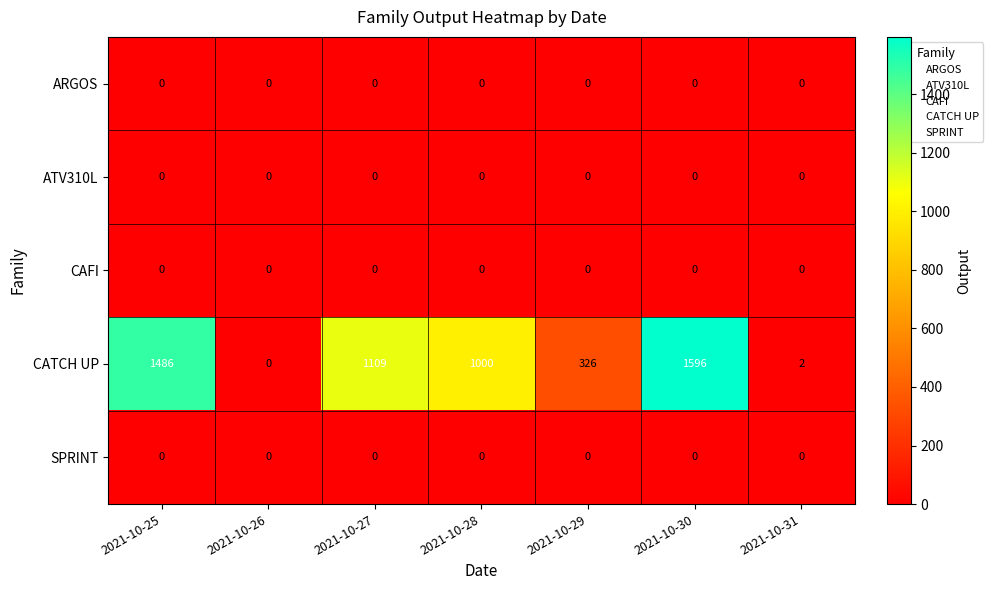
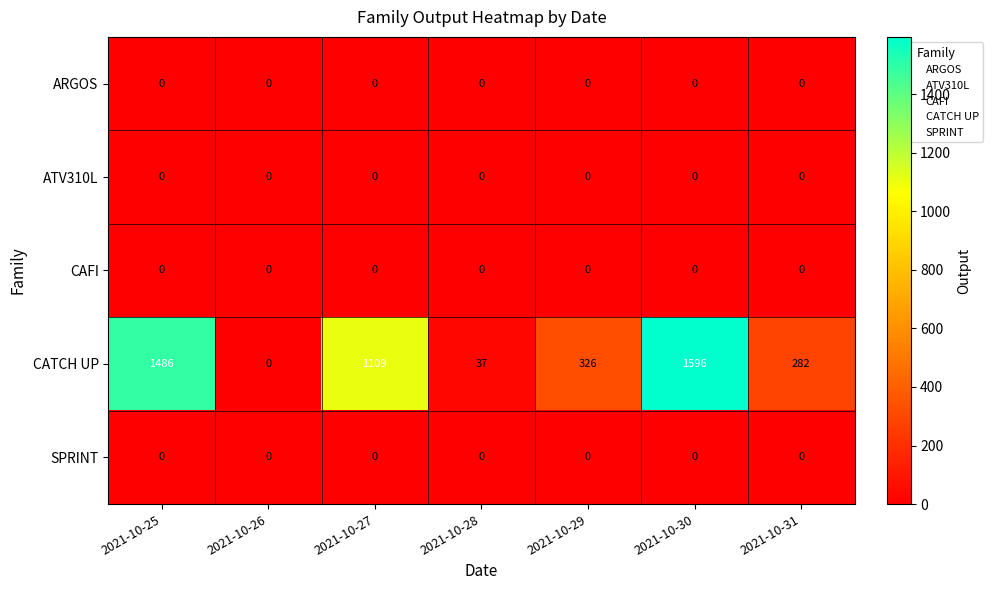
CATCH UP, 2021-10-28: 1000 -> 37
CATCH UP, 2021-10-31: 2 -> 282
